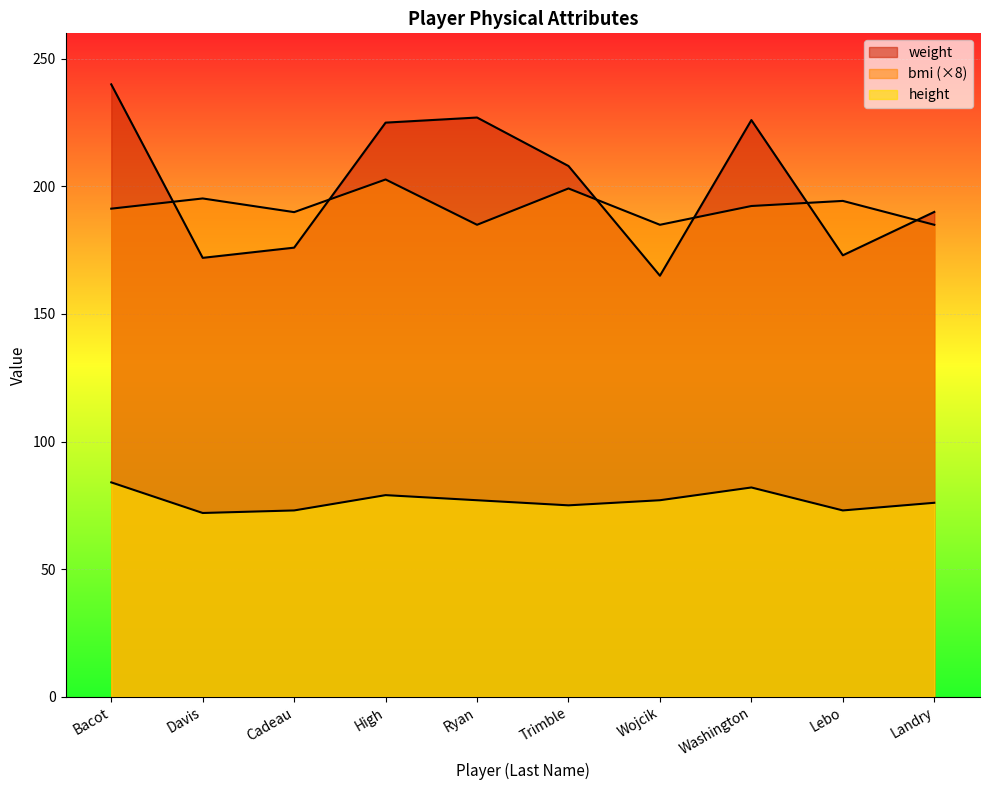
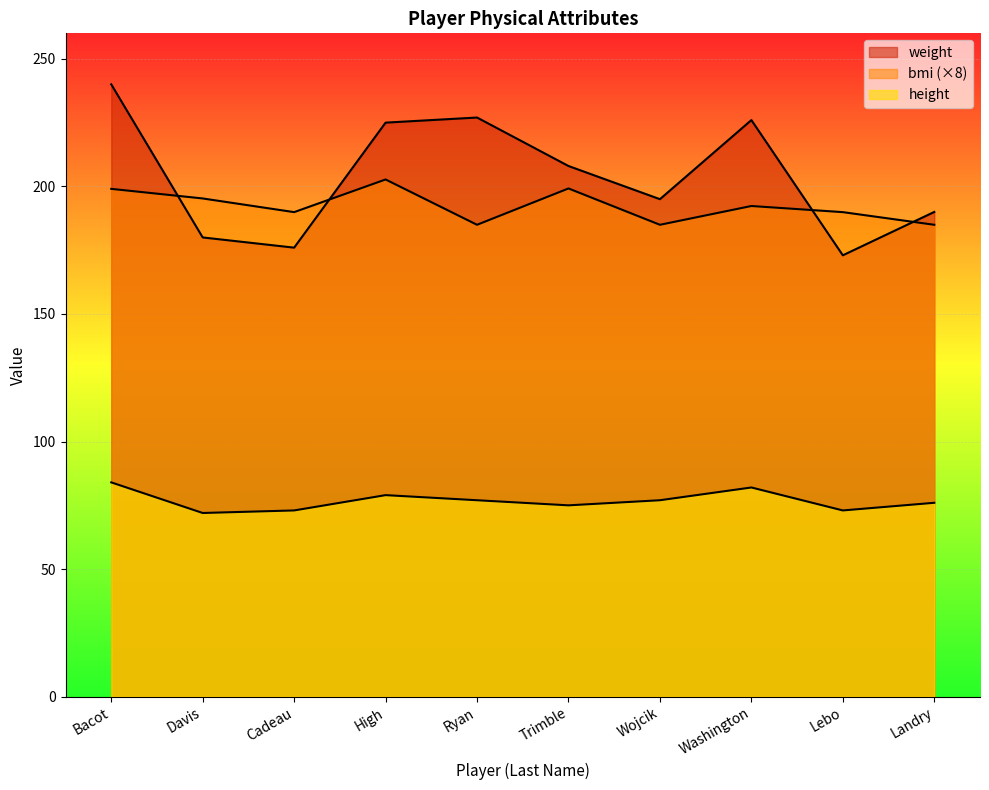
bmi (×8), Bacot: 191 -> 199
weight, Davis: 172 -> 180
weight, Wojcik: 165 -> 195
bmi (×8), Lebo: 194 -> 190
